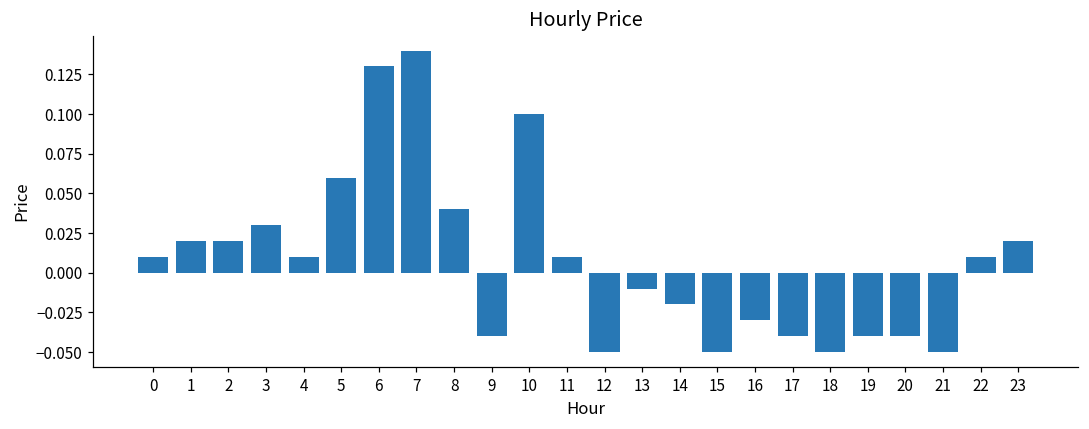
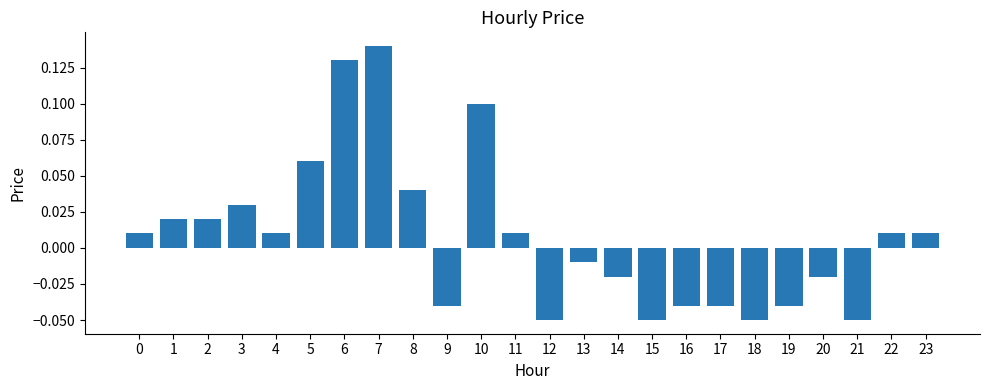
16: -0.03 -> -0.04
20: -0.04 -> -0.02
23: 0.02 -> 0.01
